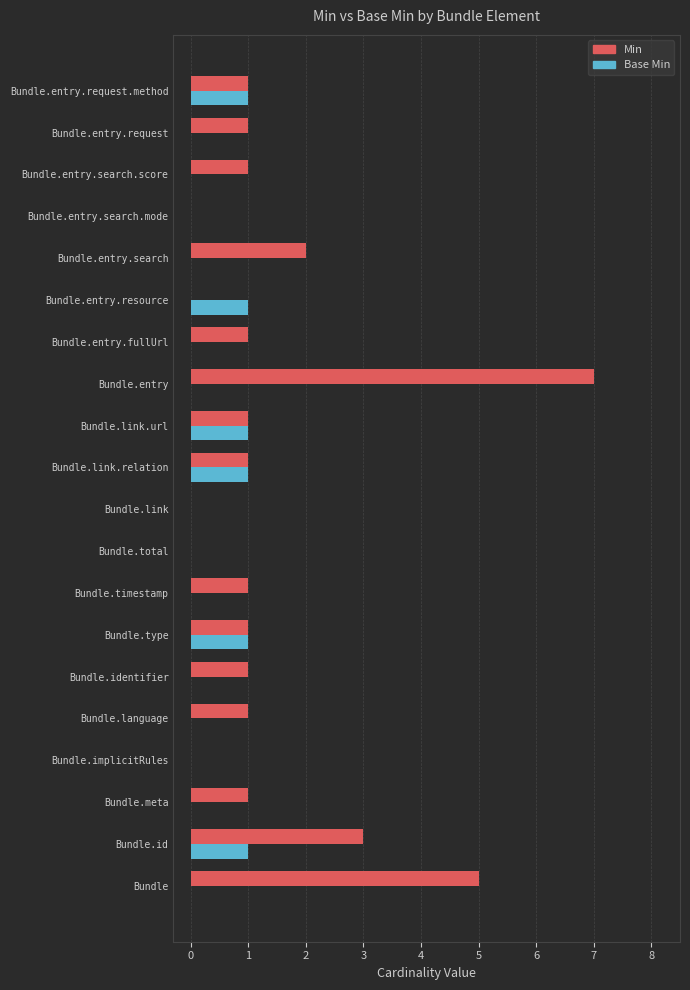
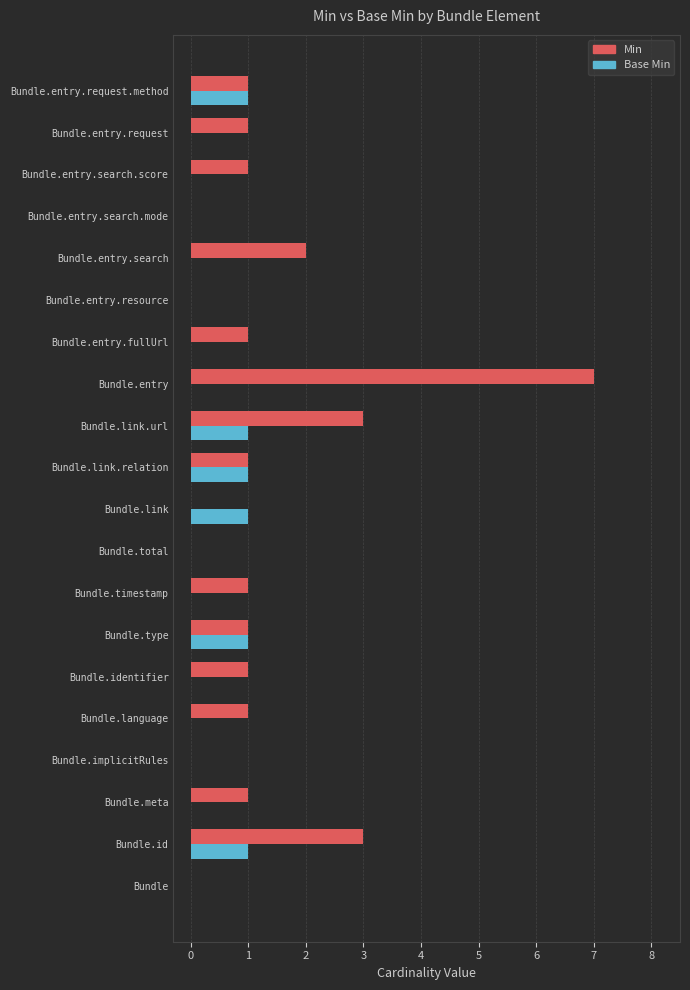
Base Min, Bundle.entry.resource: 1 -> 0
Min, Bundle.link.url: 1 -> 3
Base Min, Bundle.link: 0 -> 1
Min, Bundle: 5 -> 0
